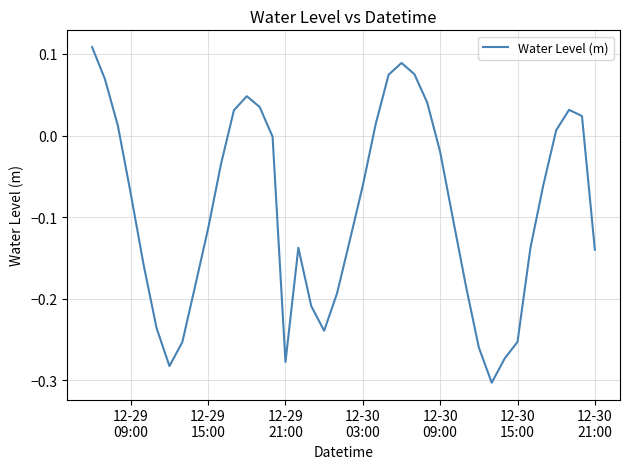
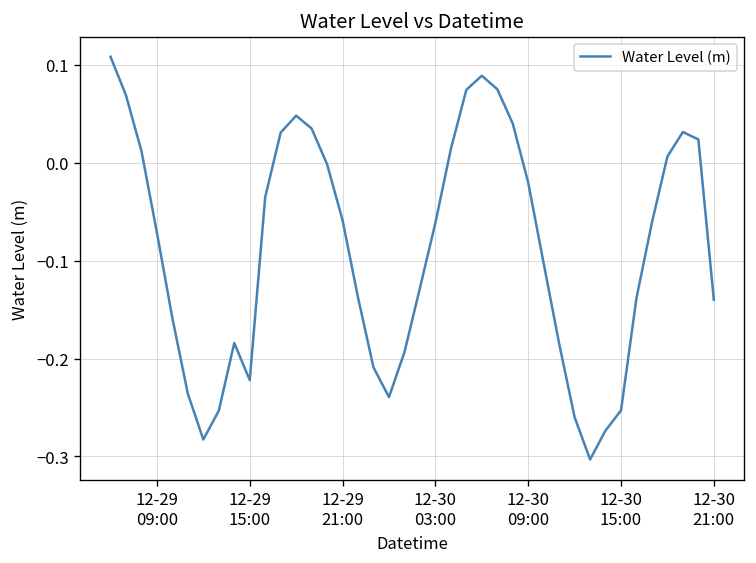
12-29 15:00: -0.11 -> -0.22
12-29 21:00: -0.28 -> -0.06
